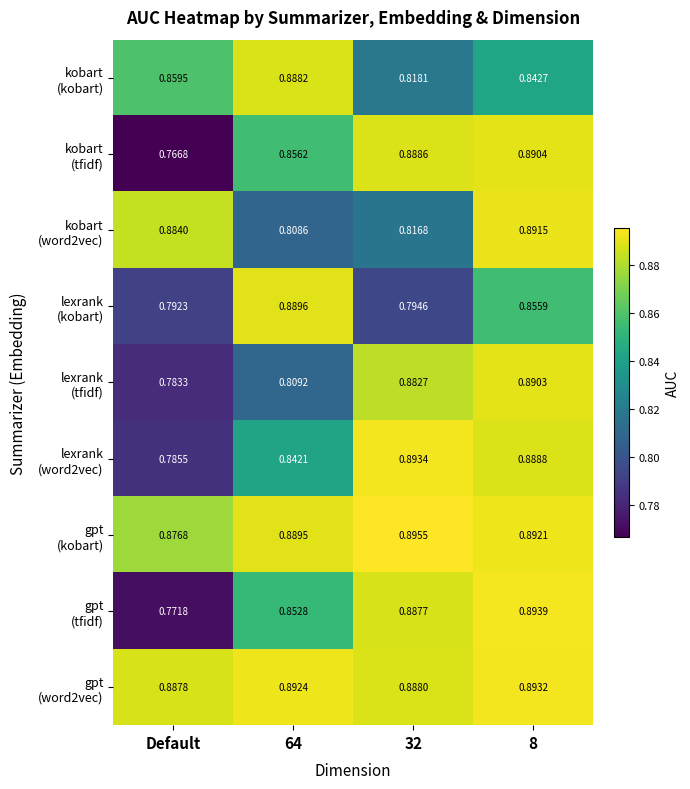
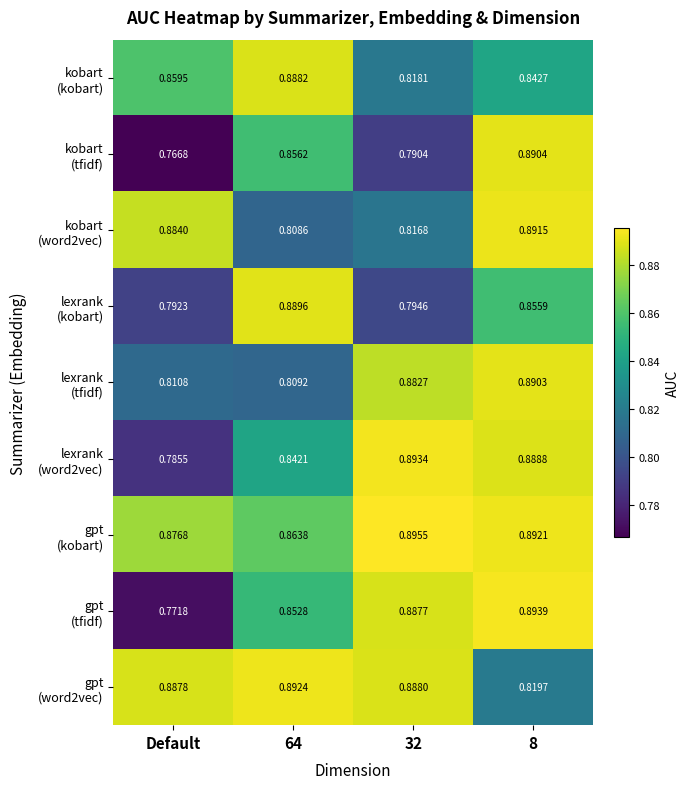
kobart (tfidf), 32: 0.8886 -> 0.7904
lexrank (tfidf), Default: 0.7833 -> 0.8108
gpt (kobart), 64: 0.8895 -> 0.8638
gpt (word2vec), 8: 0.8932 -> 0.8197
